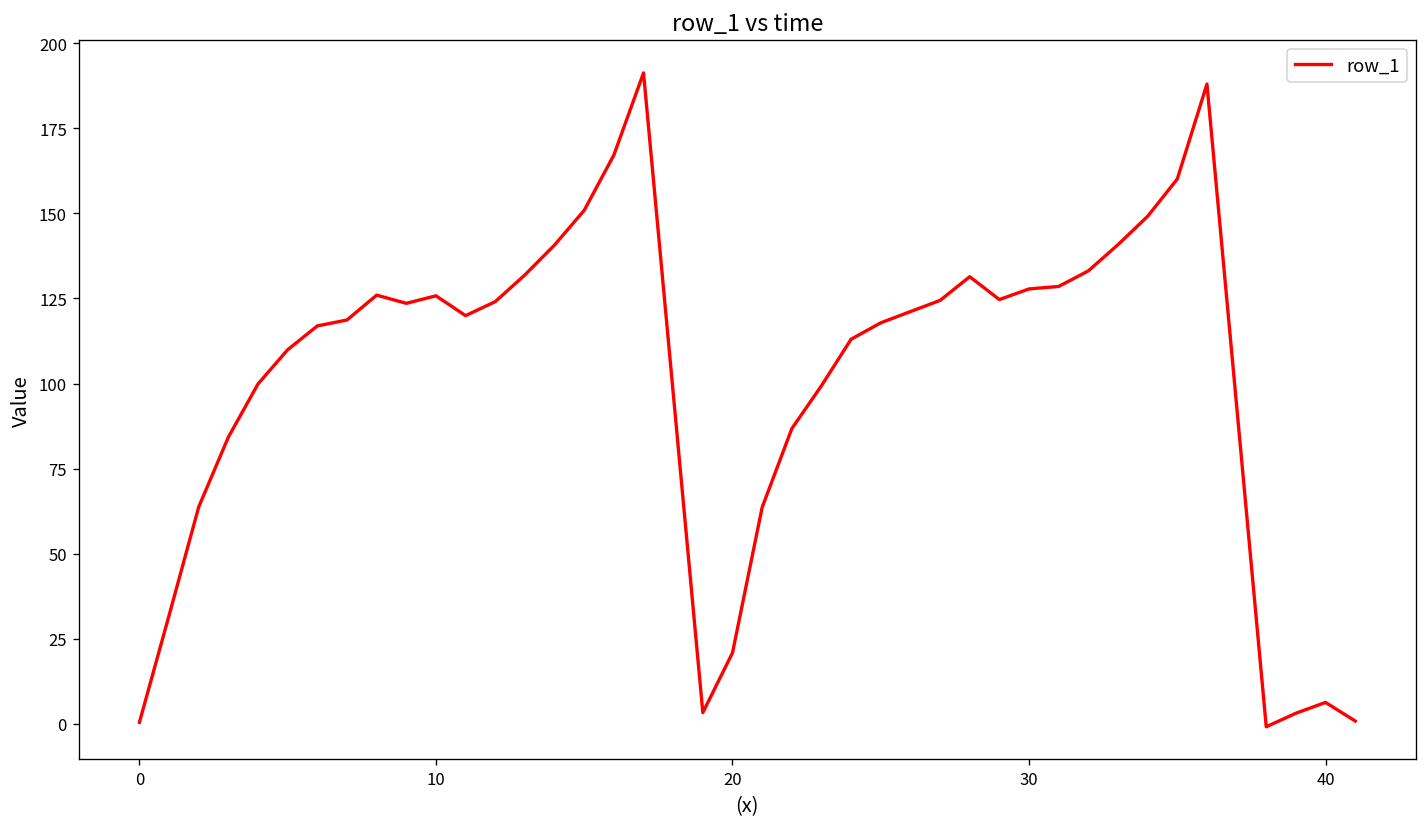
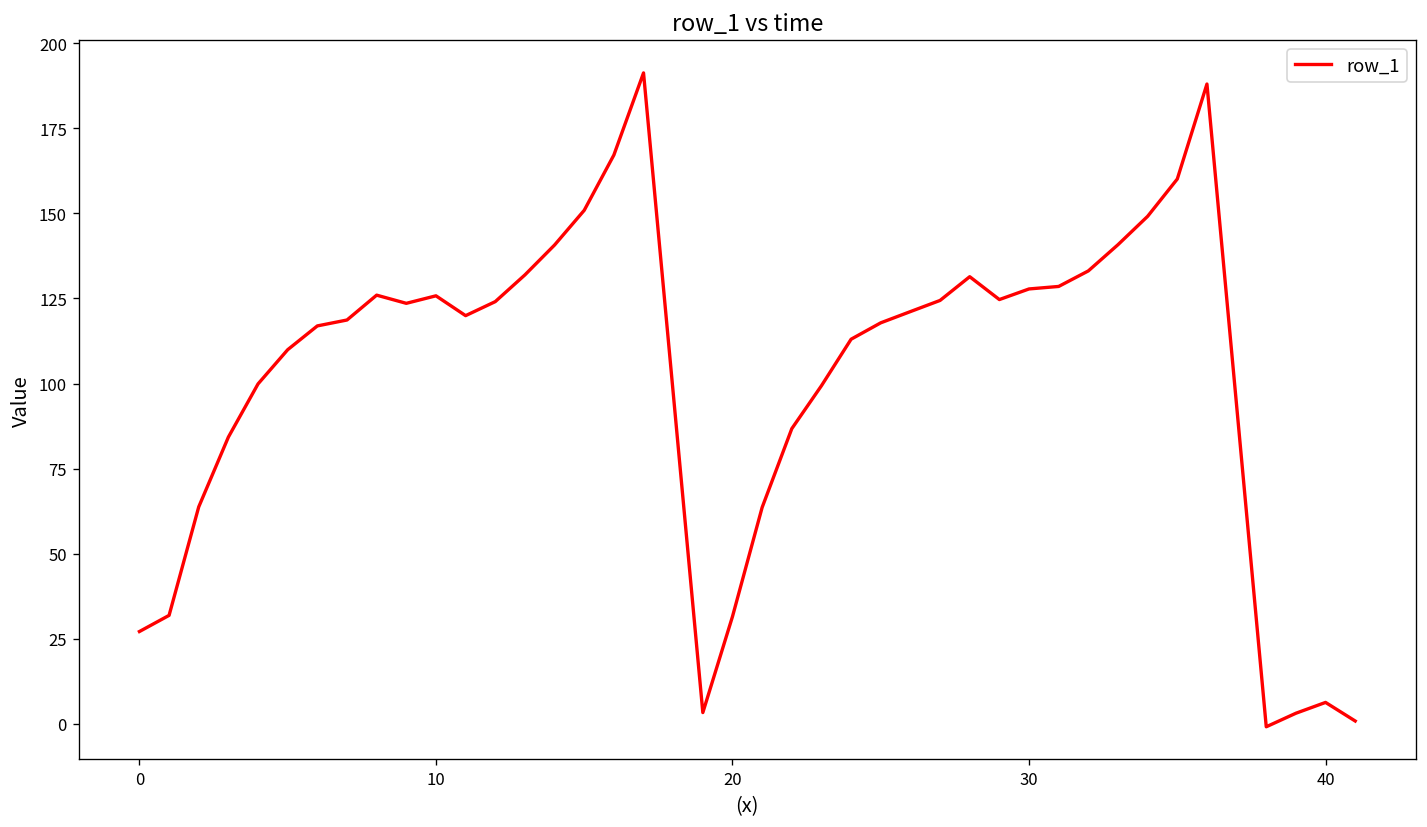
0: 0 -> 27
20: 21 -> 32
